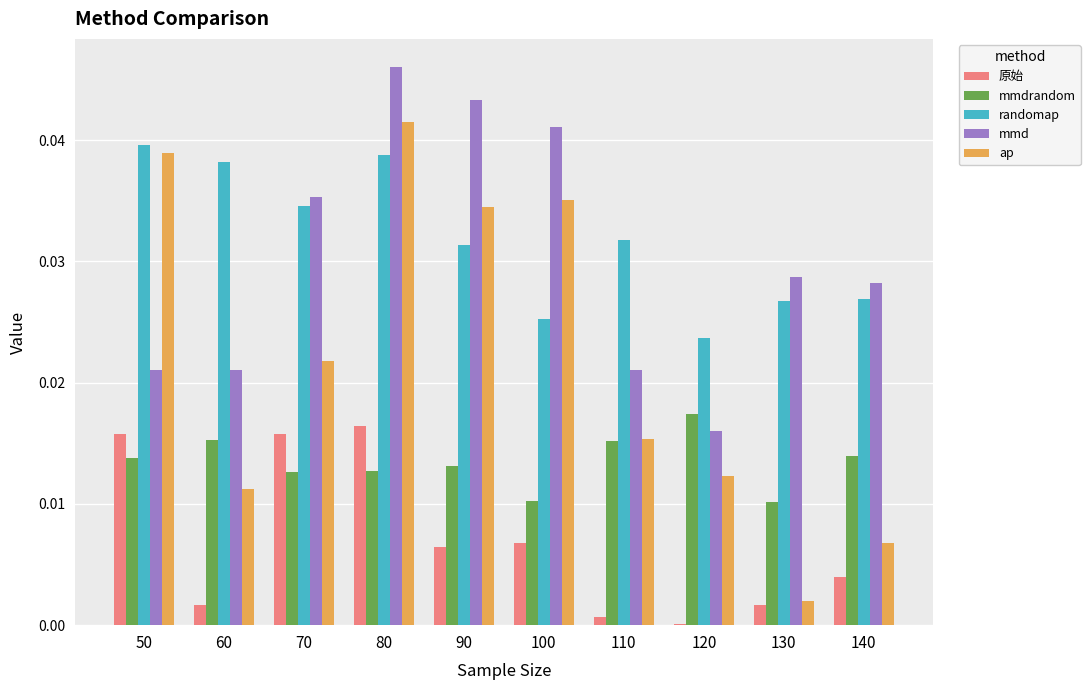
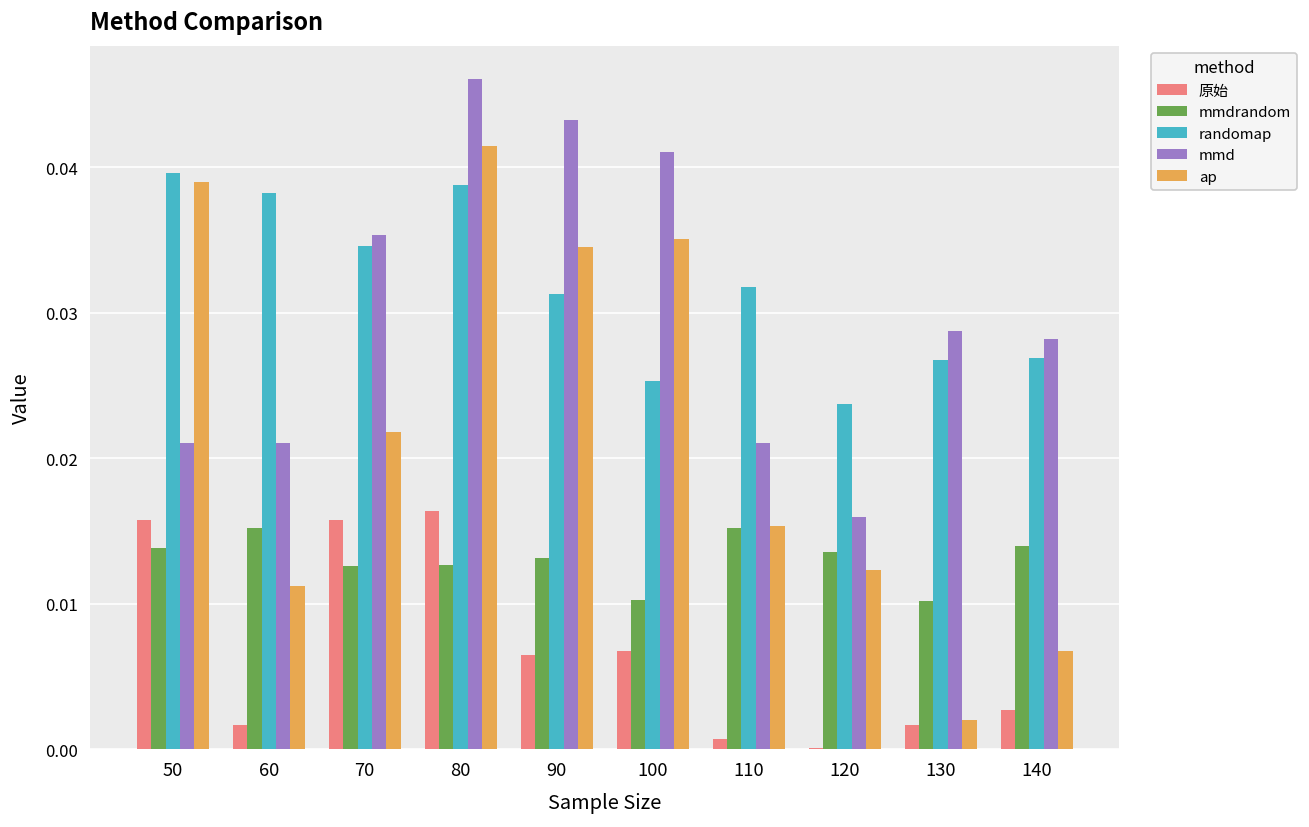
mmdrandom, 120: 0.0174 -> 0.0135
原始, 140: 0.0040 -> 0.0027
